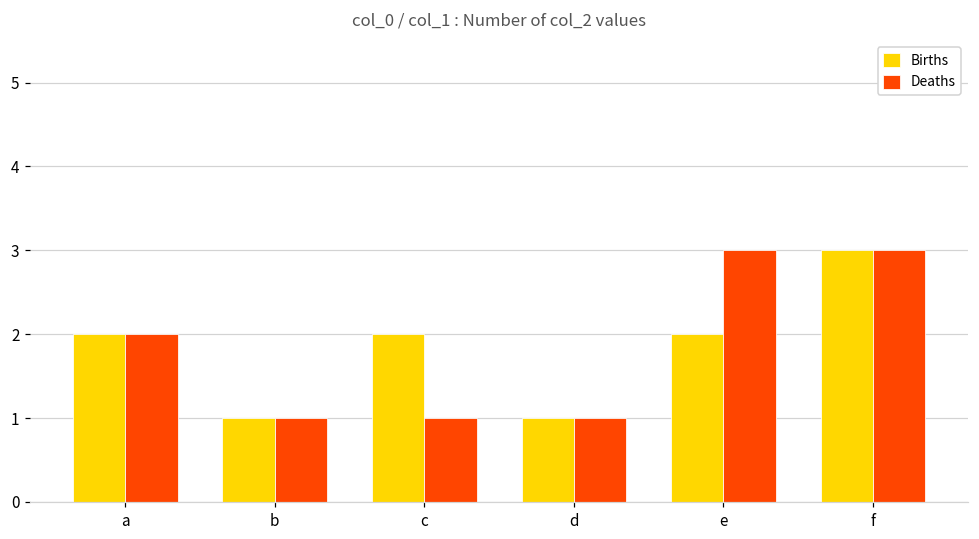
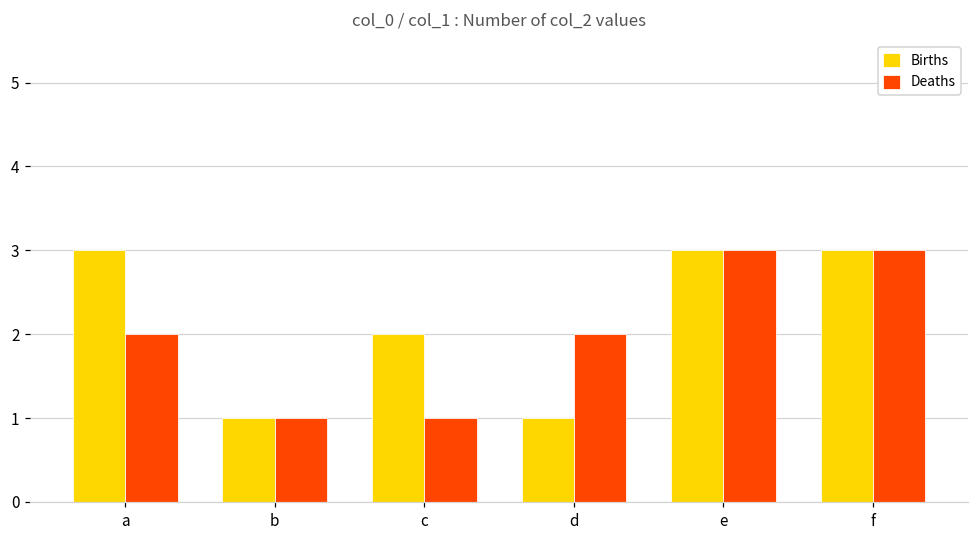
Births, a: 2 -> 3
Deaths, d: 1 -> 2
Births, e: 2 -> 3
